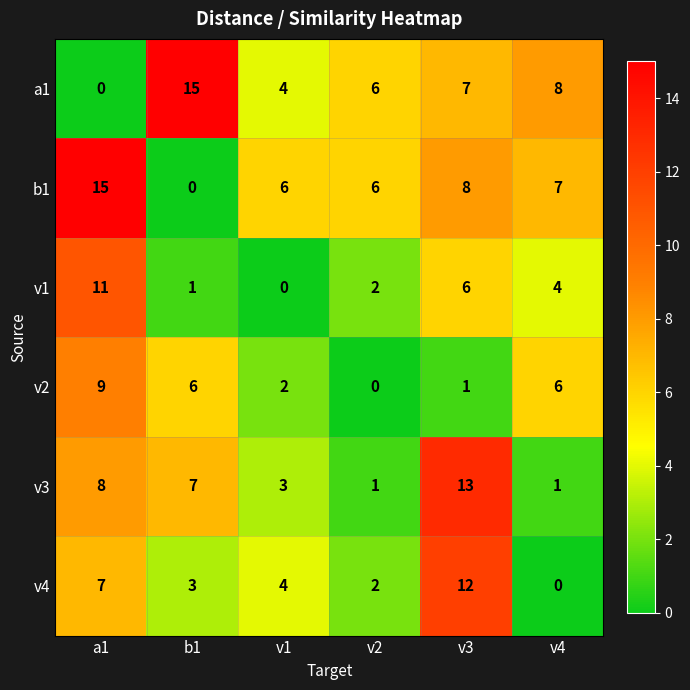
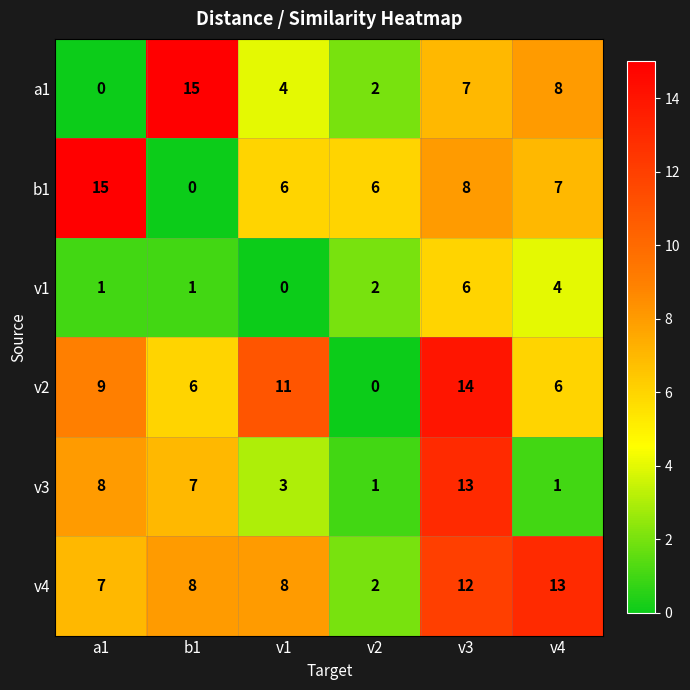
a1, v2: 6 -> 2
v1, a1: 11 -> 1
v2, v1: 2 -> 11
v2, v3: 1 -> 14
v4, b1: 3 -> 8
v4, v1: 4 -> 8
v4, v4: 0 -> 13
